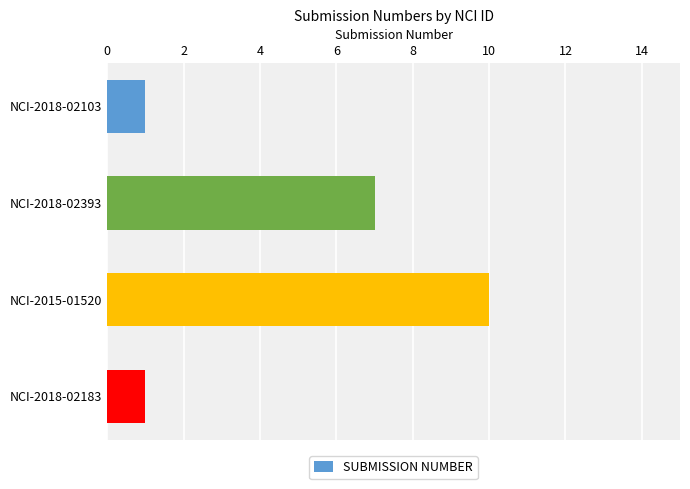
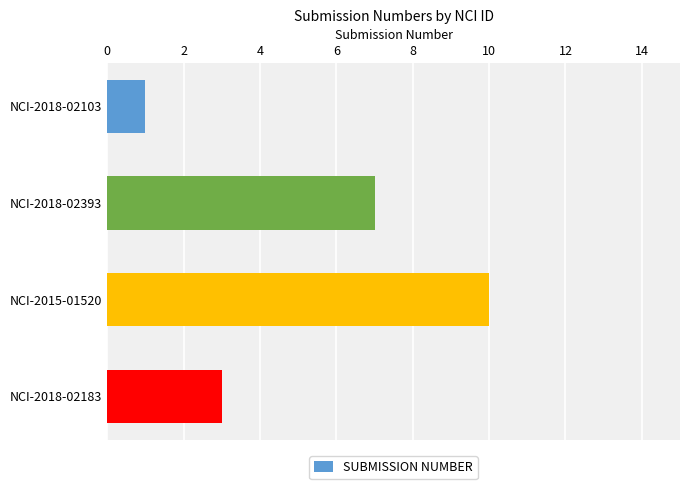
NCI-2018-02183: 1 -> 3
